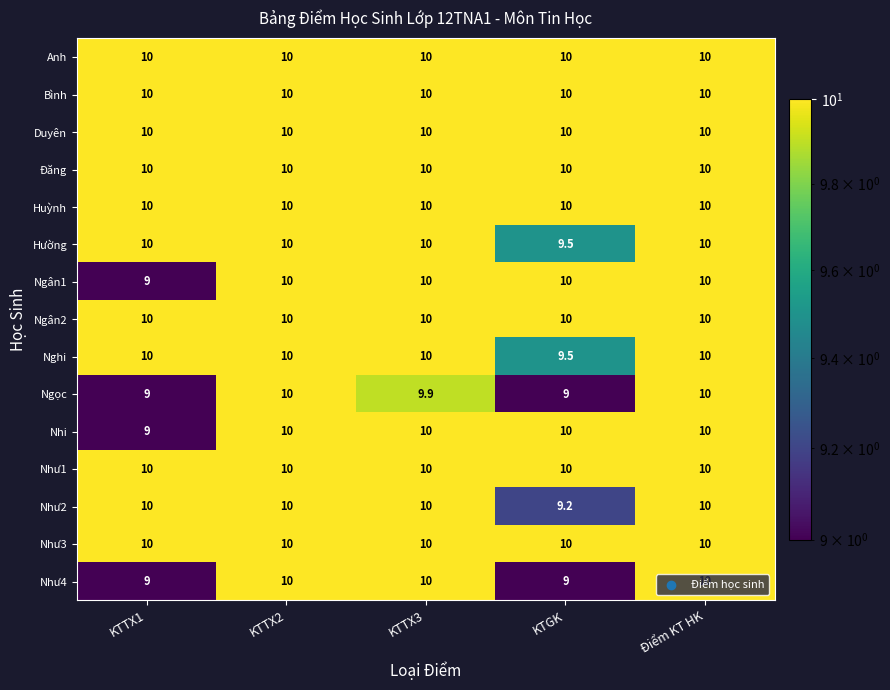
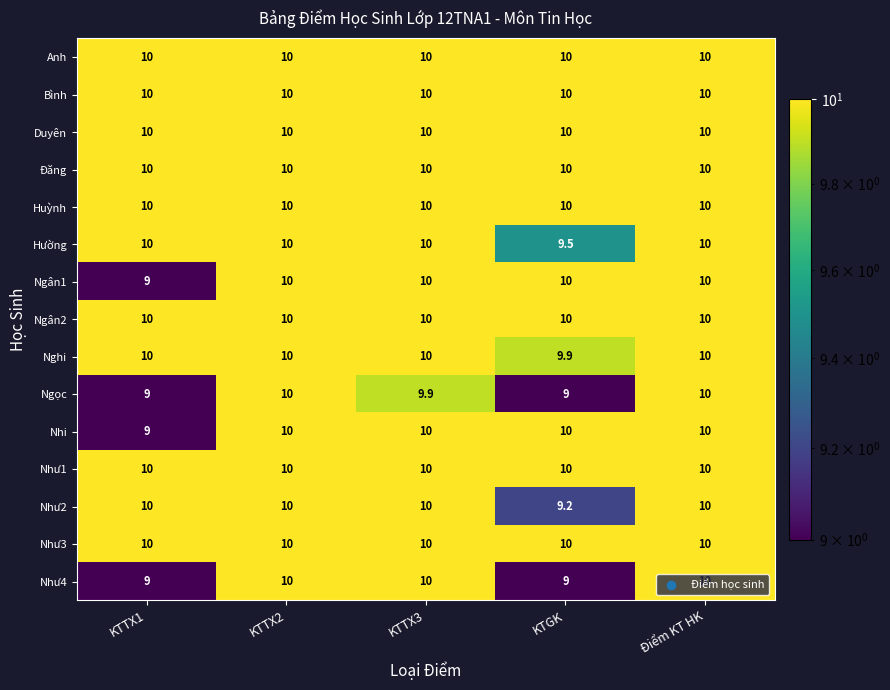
Nghi, KTGK: 9.5 -> 9.9
